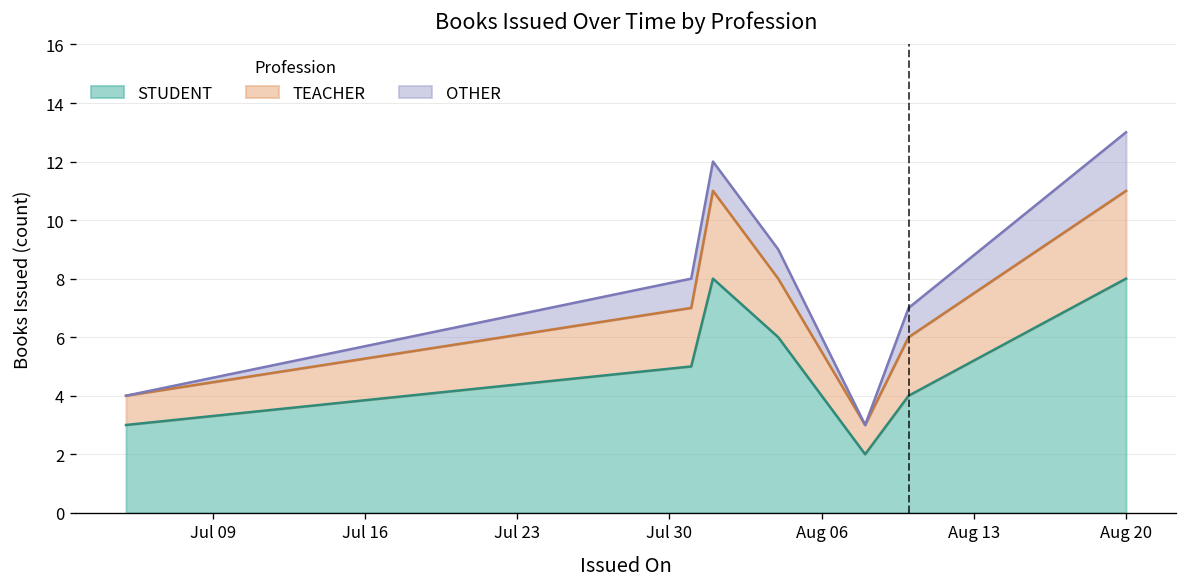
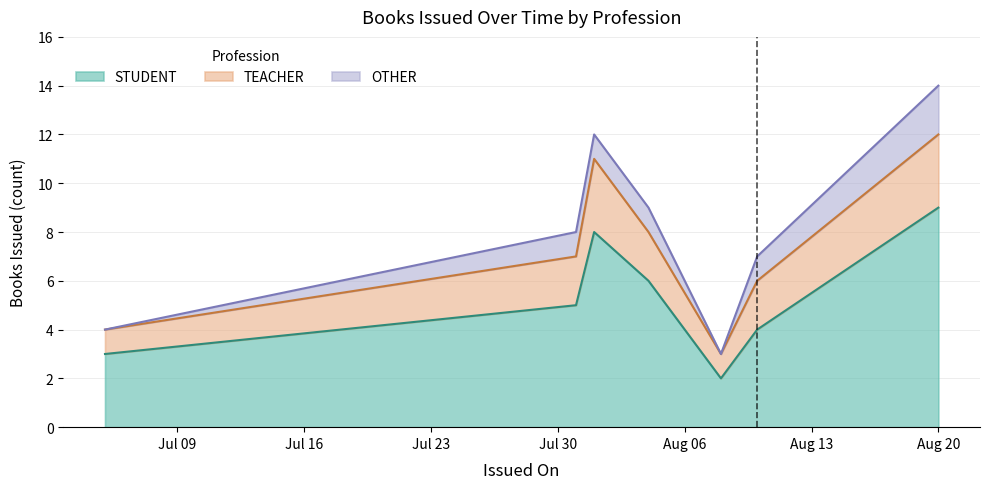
STUDENT, Aug 20: 8 -> 9
